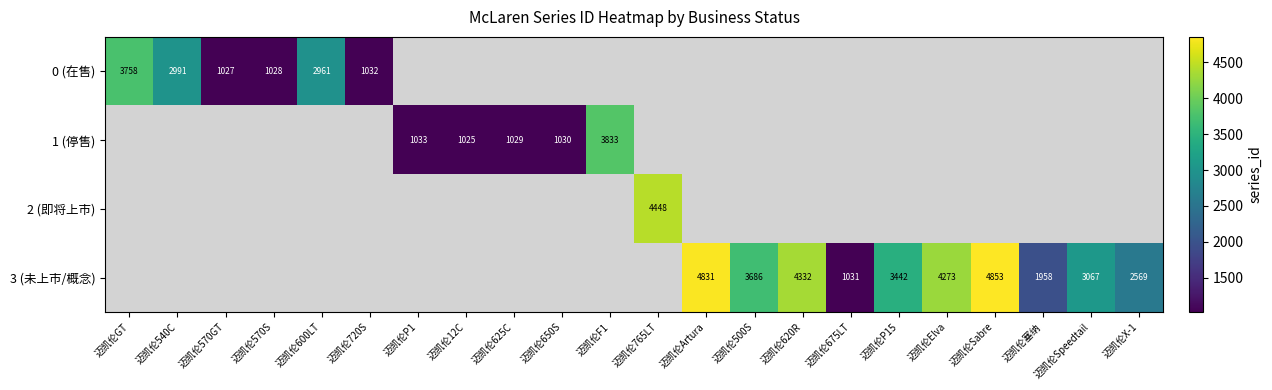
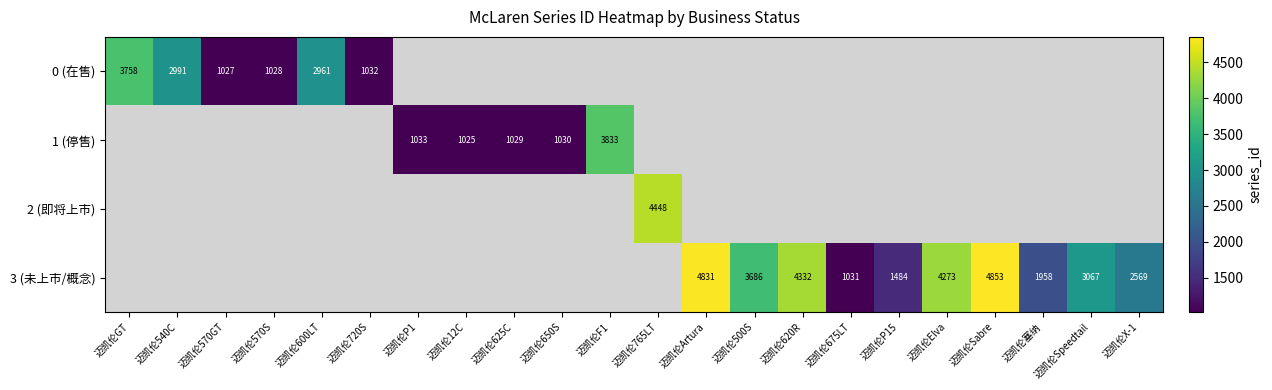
3 (未上市/概念), 迈凯伦P15: 3442 -> 1484
